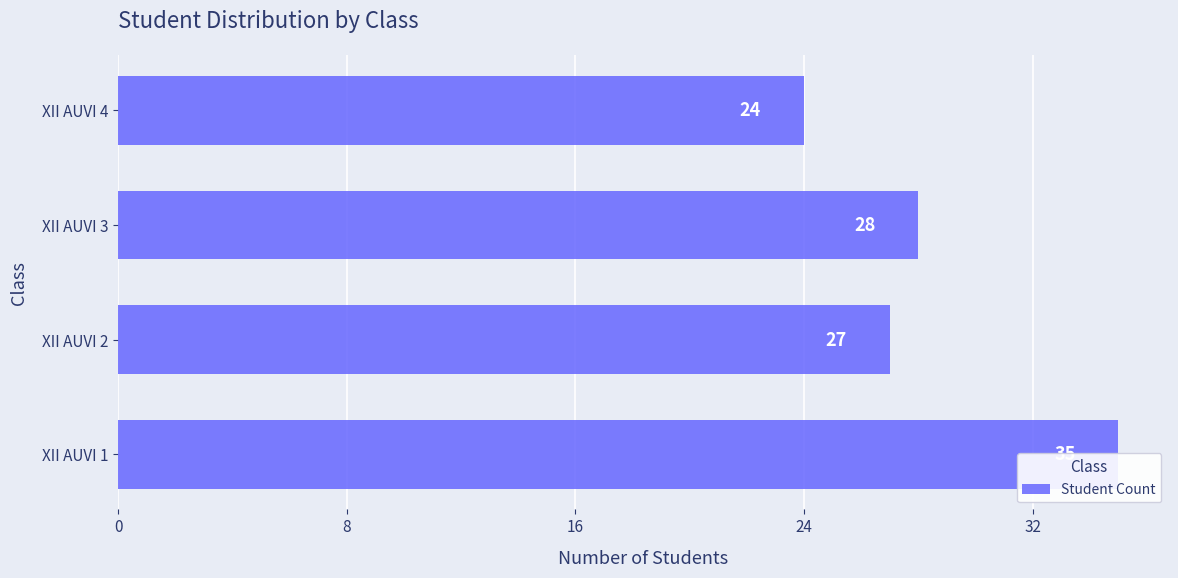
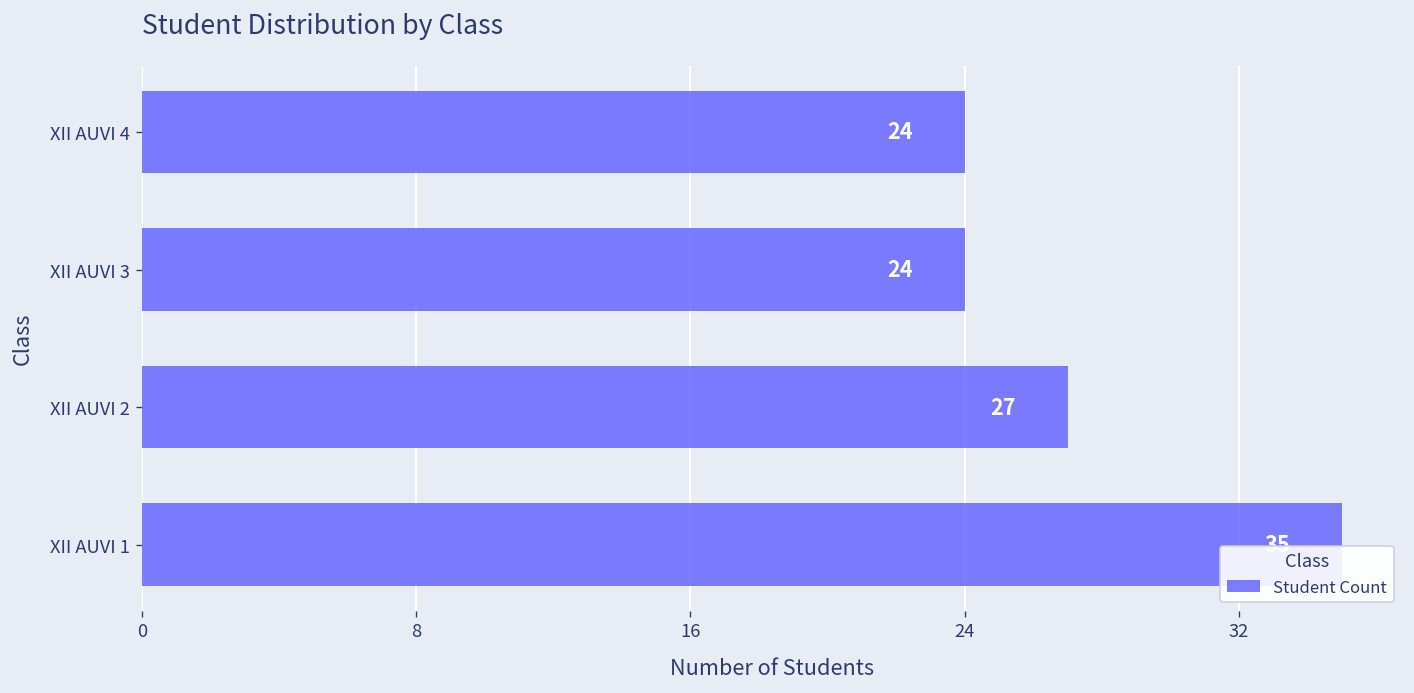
XII AUVI 3: 28 -> 24
